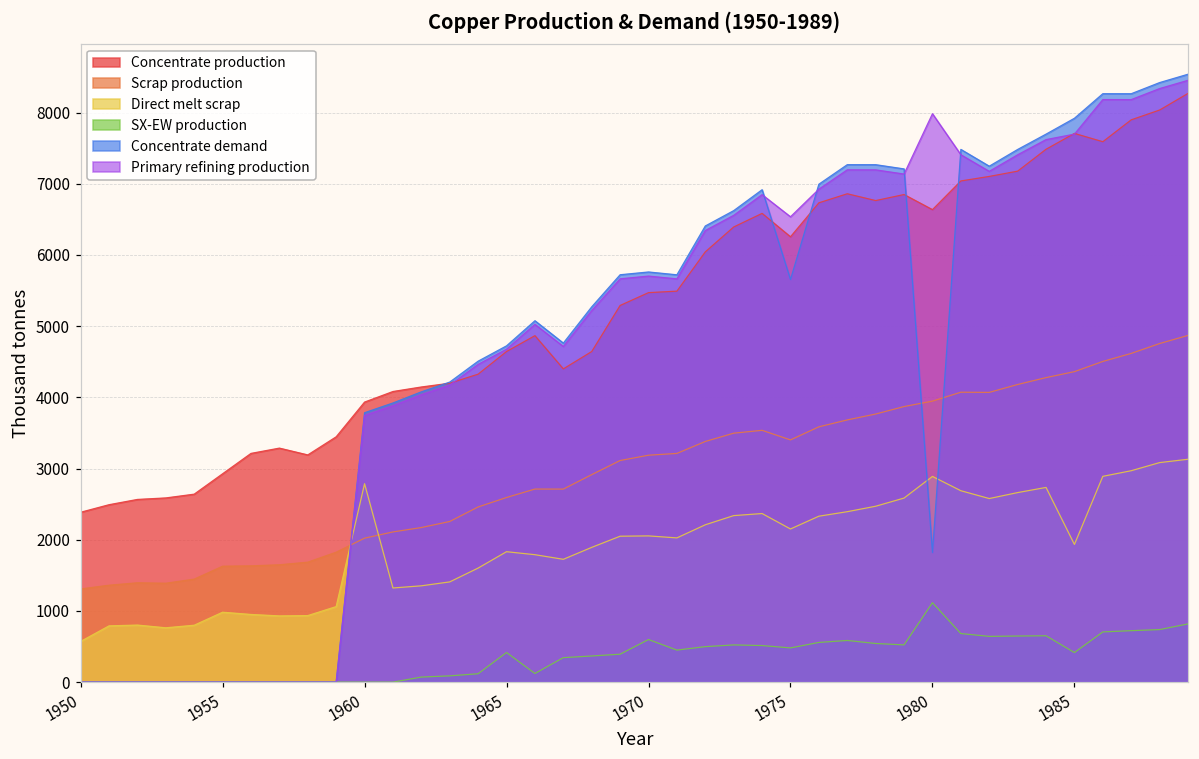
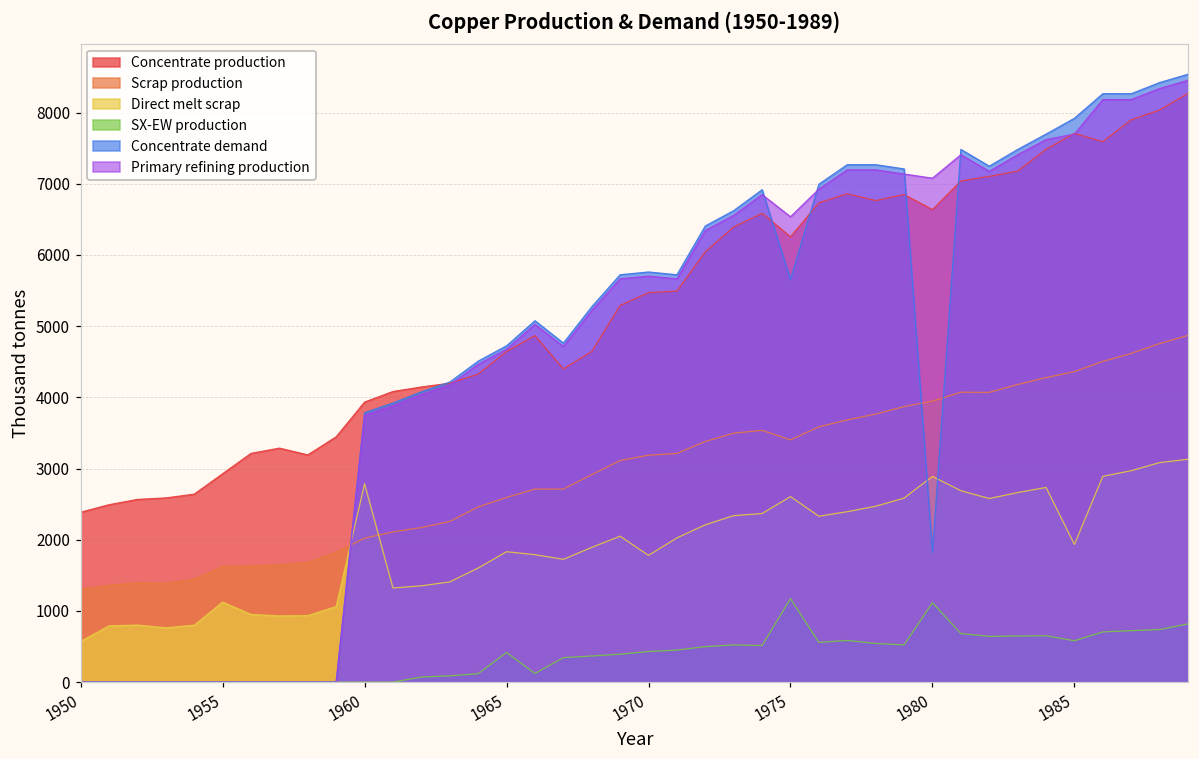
Direct melt scrap, 1955: 1000 -> 1100
Direct melt scrap, 1970: 2100 -> 1800
SX-EW production, 1970: 600 -> 400
Direct melt scrap, 1975: 2200 -> 2600
SX-EW production, 1975: 500 -> 1200
Primary refining production, 1980: 8000 -> 7100
SX-EW production, 1985: 400 -> 600
